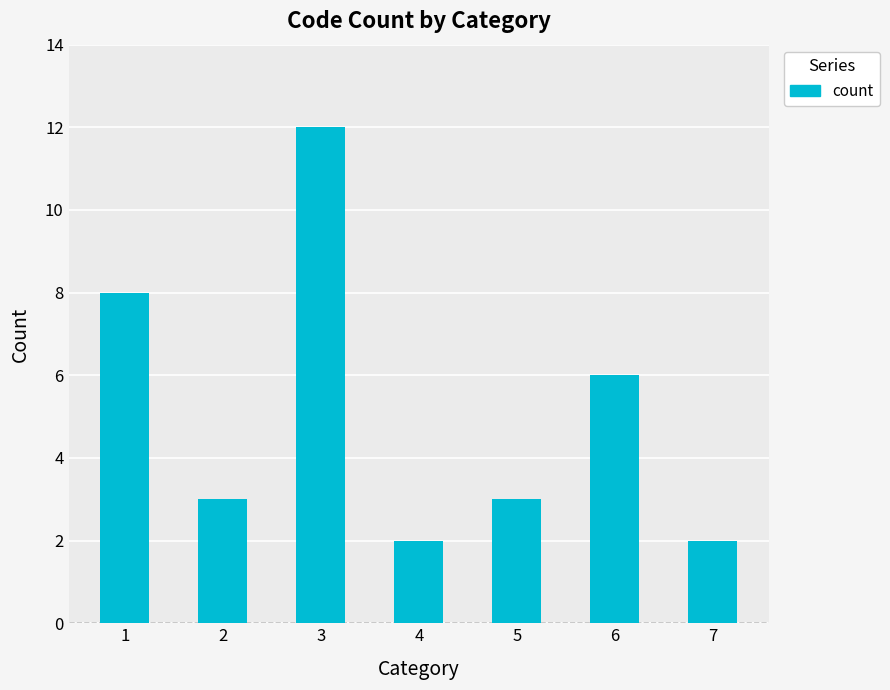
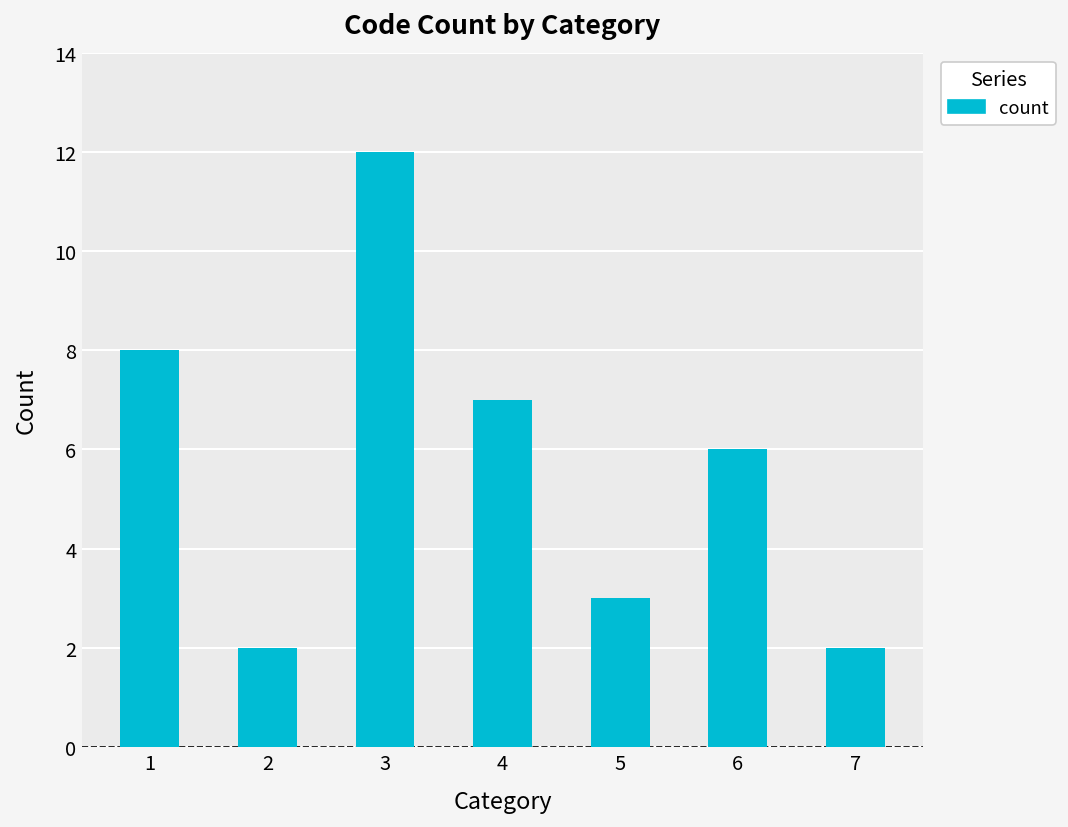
2: 3 -> 2
4: 2 -> 7
